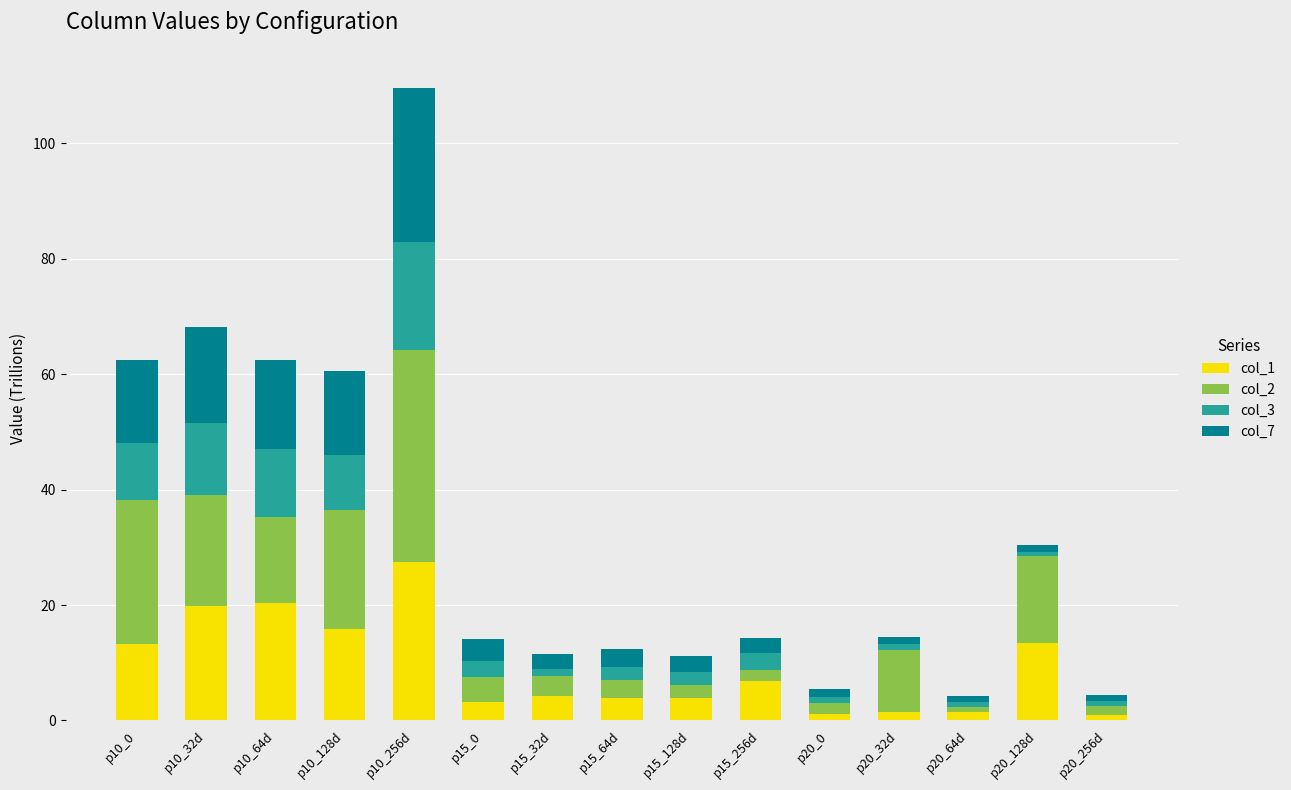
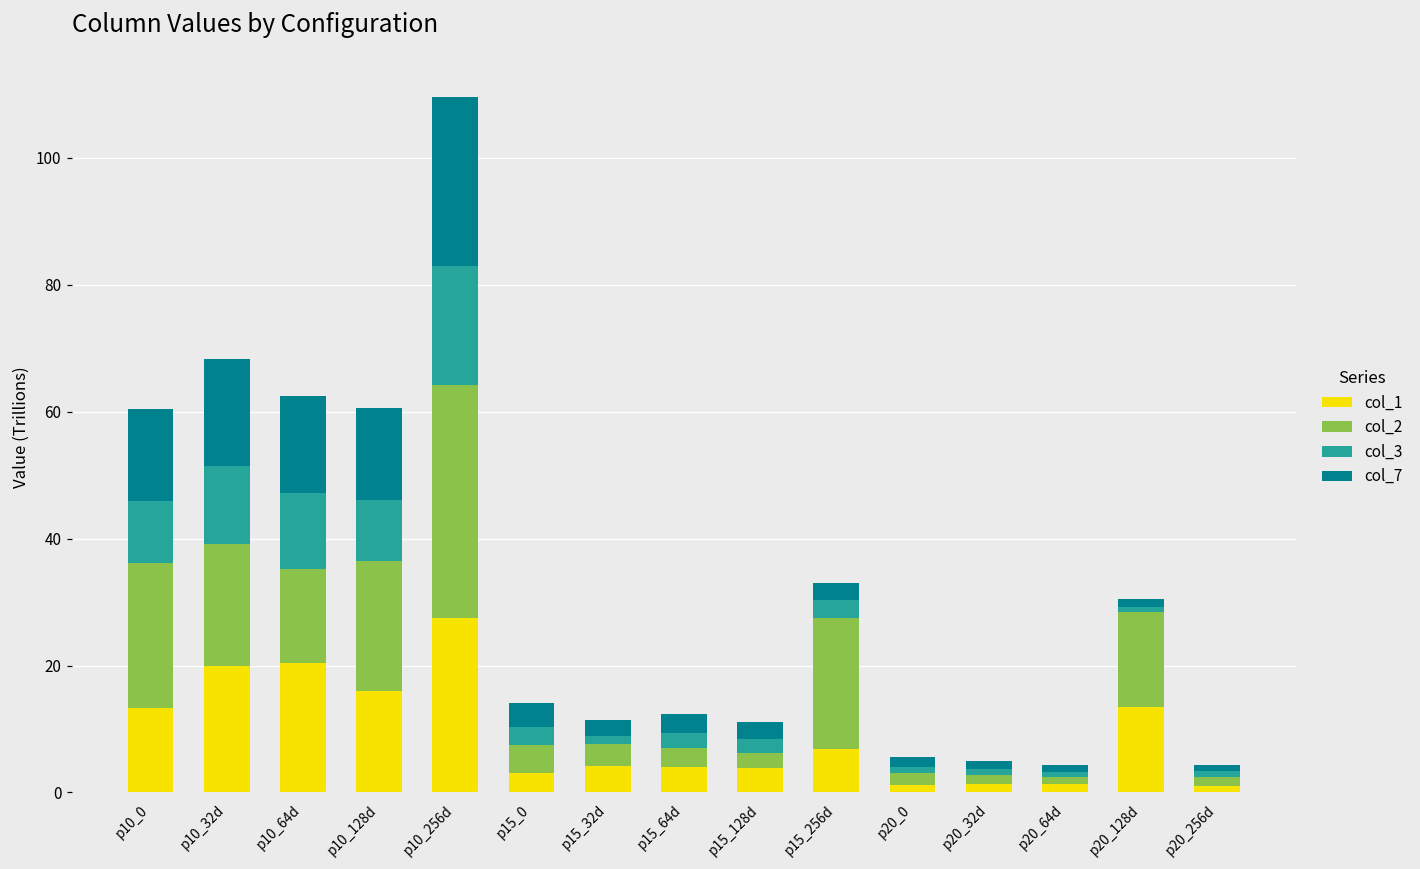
col_2, p10_0: 25 -> 23
col_2, p15_256d: 2 -> 21
col_2, p20_32d: 11 -> 1
